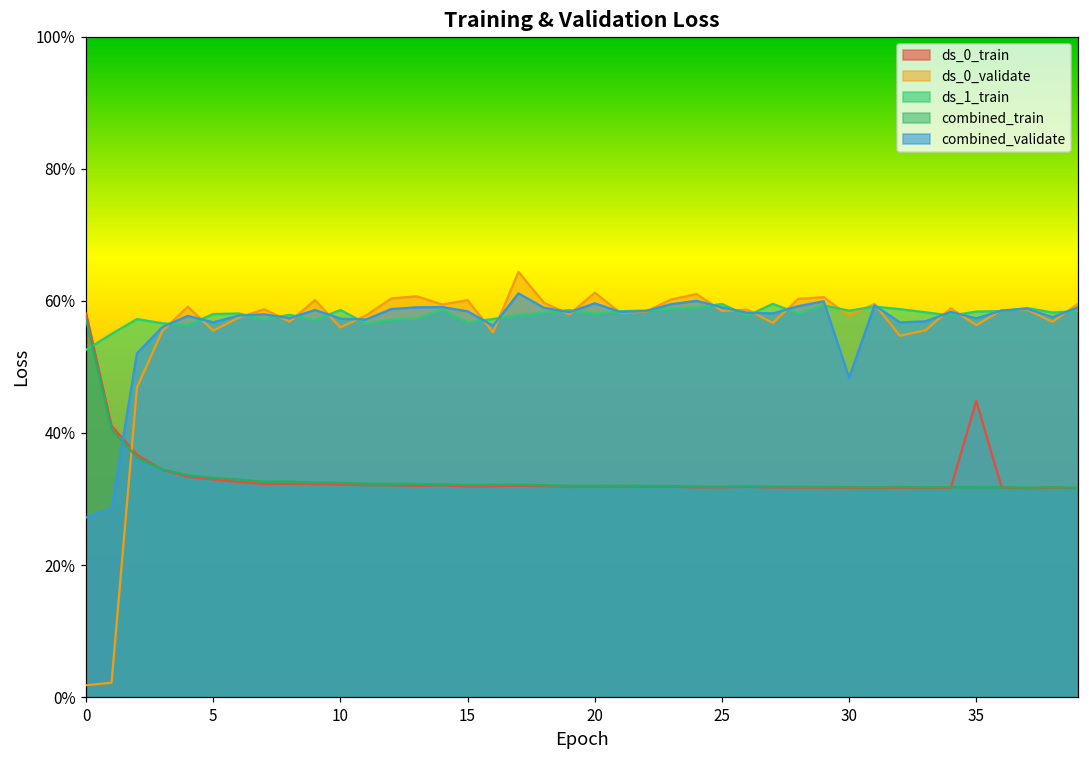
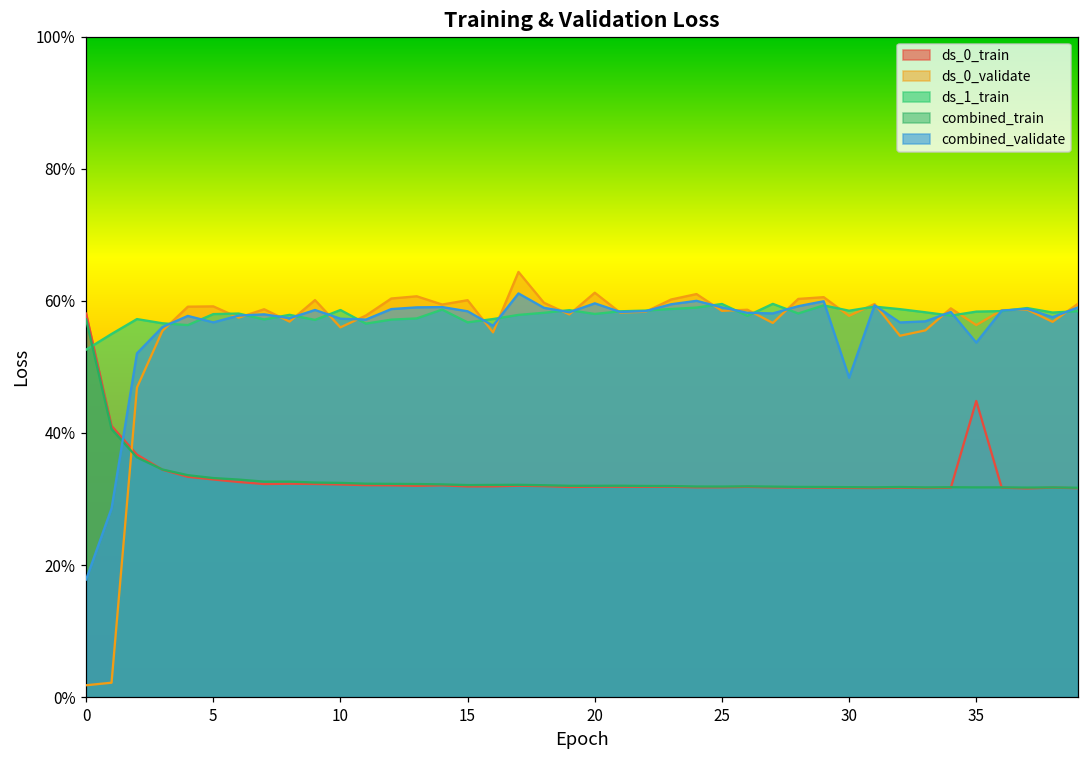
combined_validate, 0: 27% -> 18%
ds_0_validate, 5: 55% -> 59%
combined_validate, 35: 57% -> 54%
